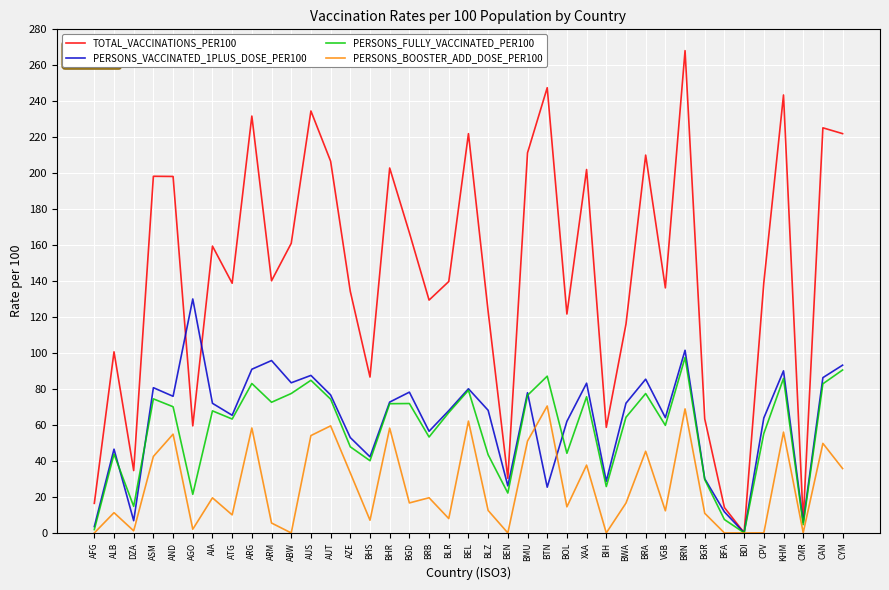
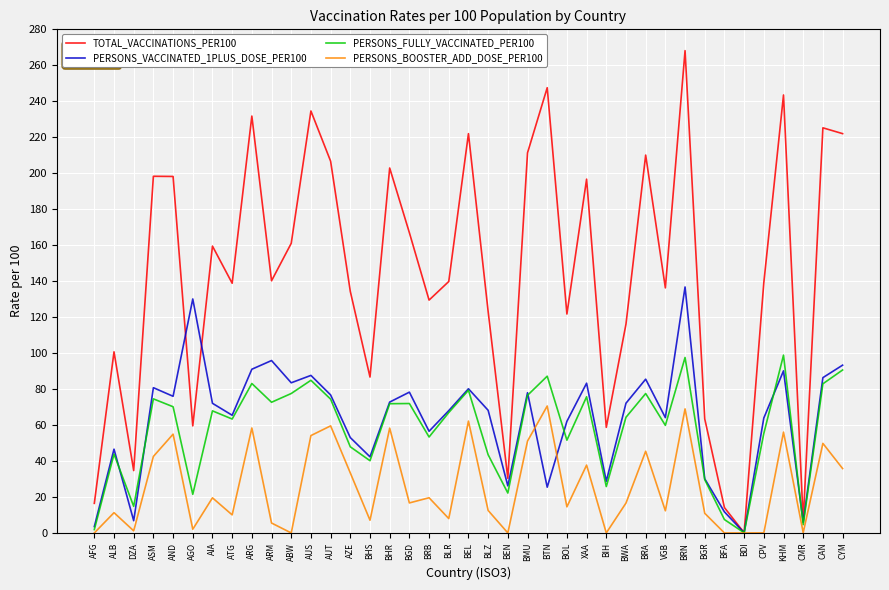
PERSONS_FULLY_VACCINATED_PER100, BOL: 44 -> 52
TOTAL_VACCINATIONS_PER100, XAA: 202 -> 197
PERSONS_VACCINATED_1PLUS_DOSE_PER100, BRN: 102 -> 137
PERSONS_FULLY_VACCINATED_PER100, KHM: 86 -> 99
